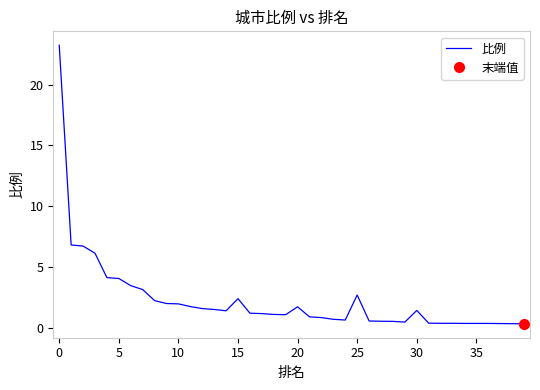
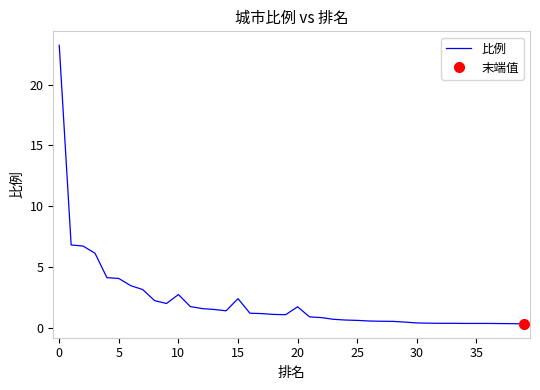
比例, 10: 2.0 -> 2.7
比例, 25: 2.7 -> 0.6
比例, 30: 1.4 -> 0.4
